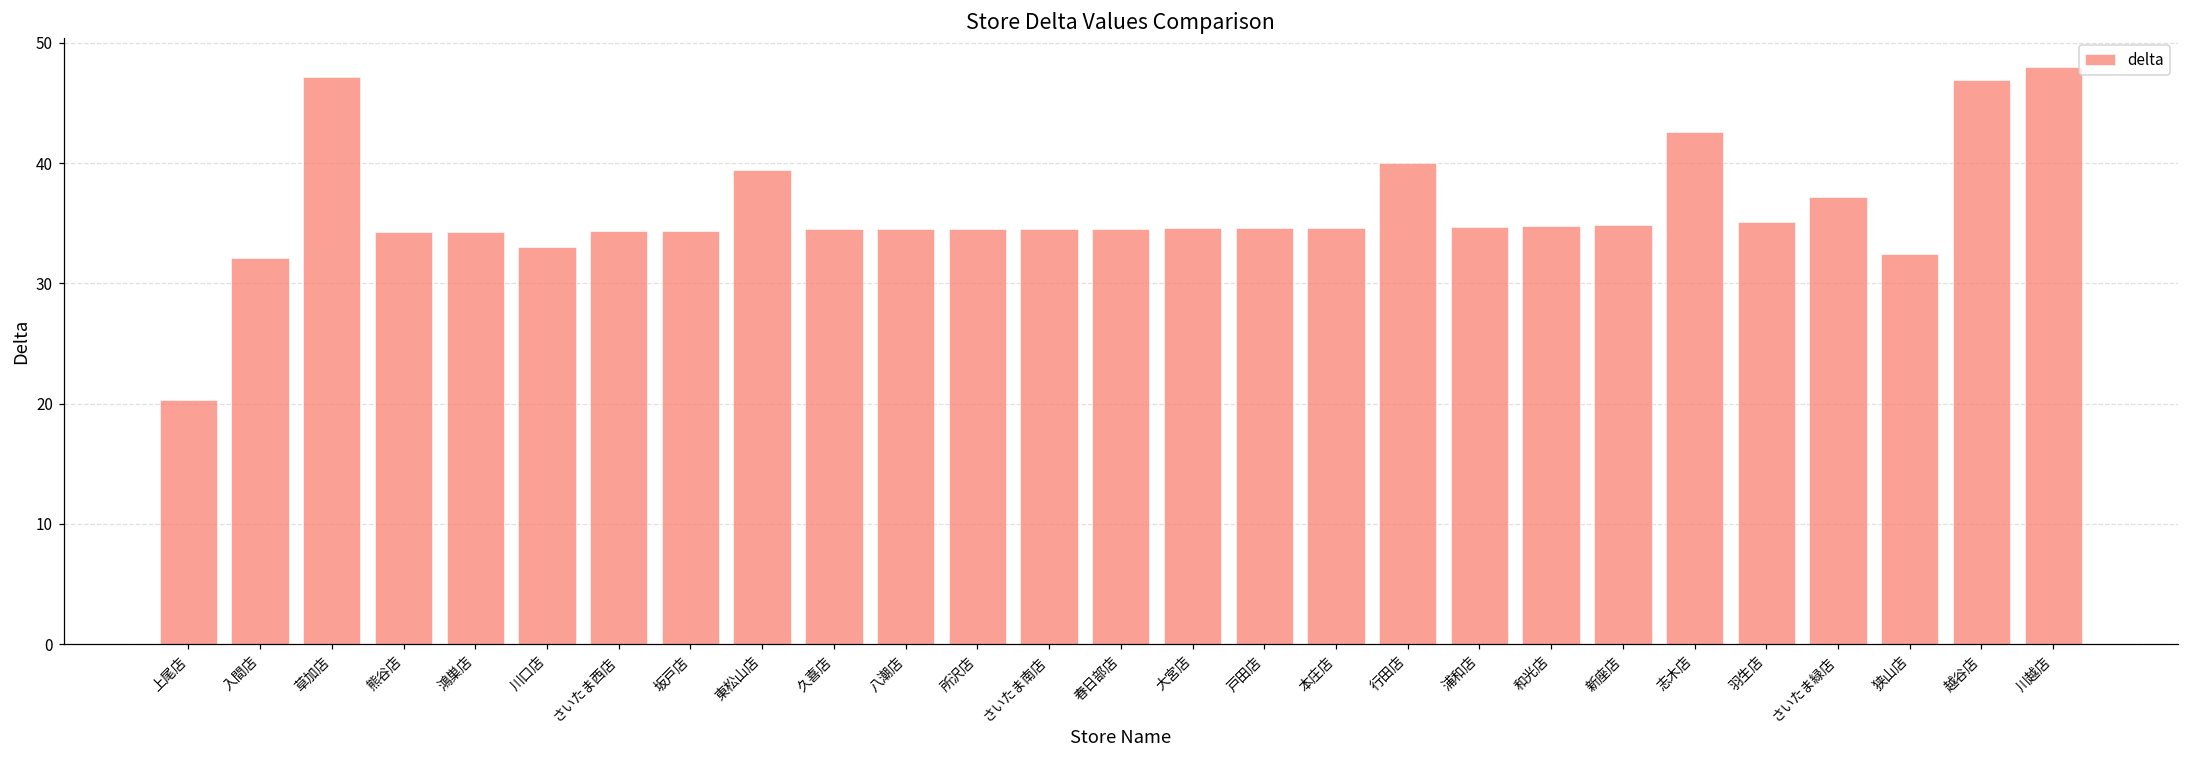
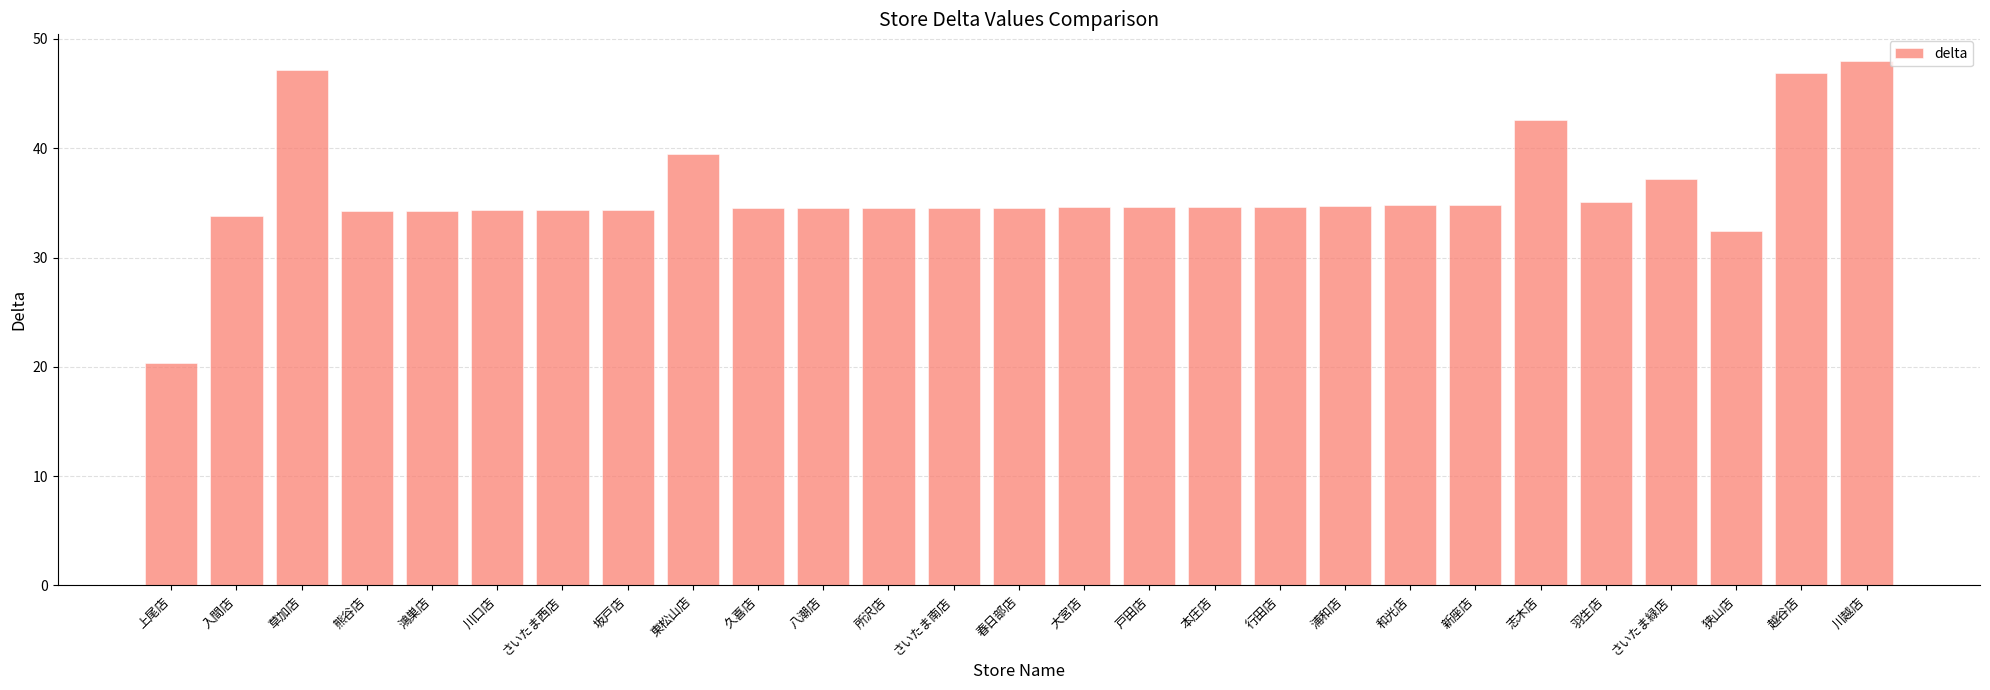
入間店: 32.1 -> 33.8
川口店: 33.0 -> 34.3
行田店: 40.0 -> 34.7
